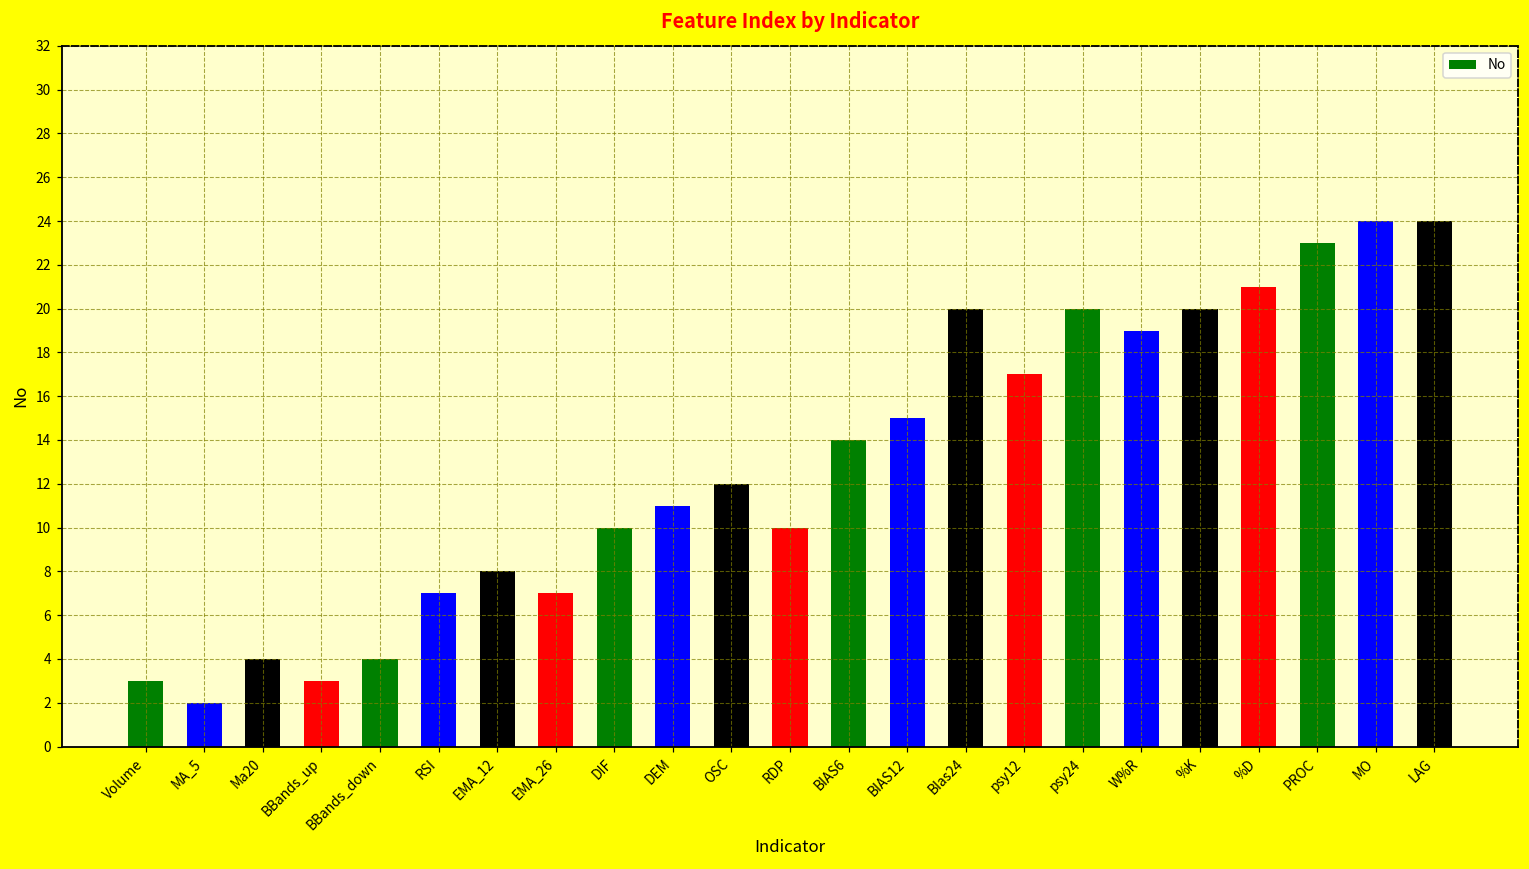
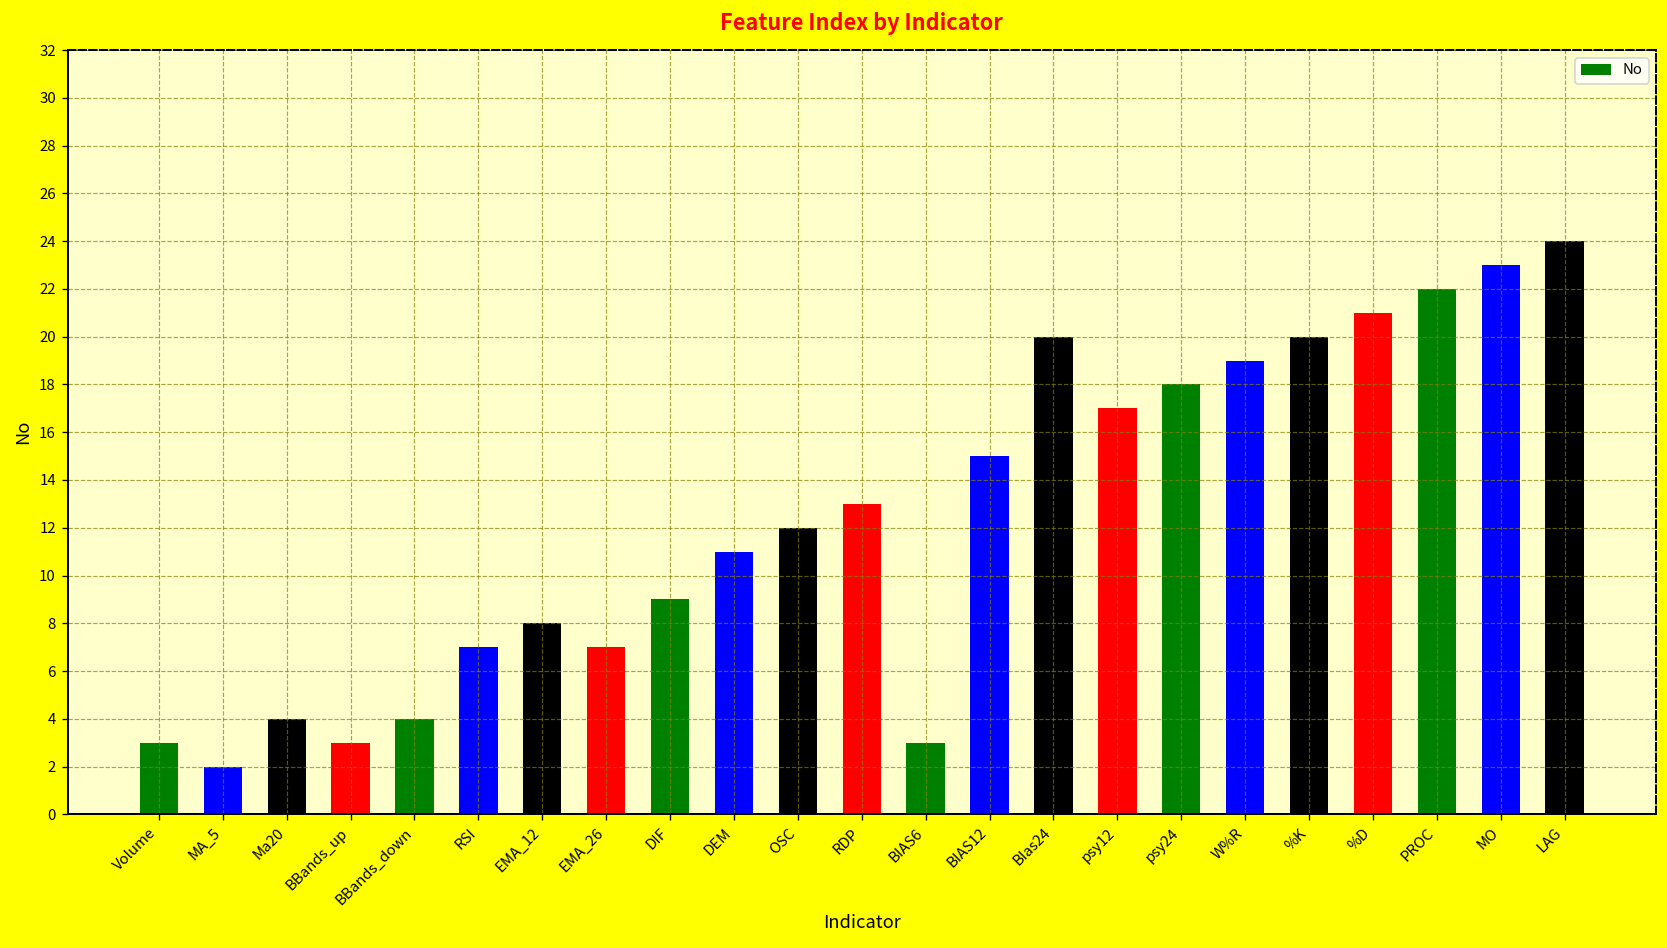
DIF: 10 -> 9
RDP: 10 -> 13
BIAS6: 14 -> 3
psy24: 20 -> 18
PROC: 23 -> 22
MO: 24 -> 23
